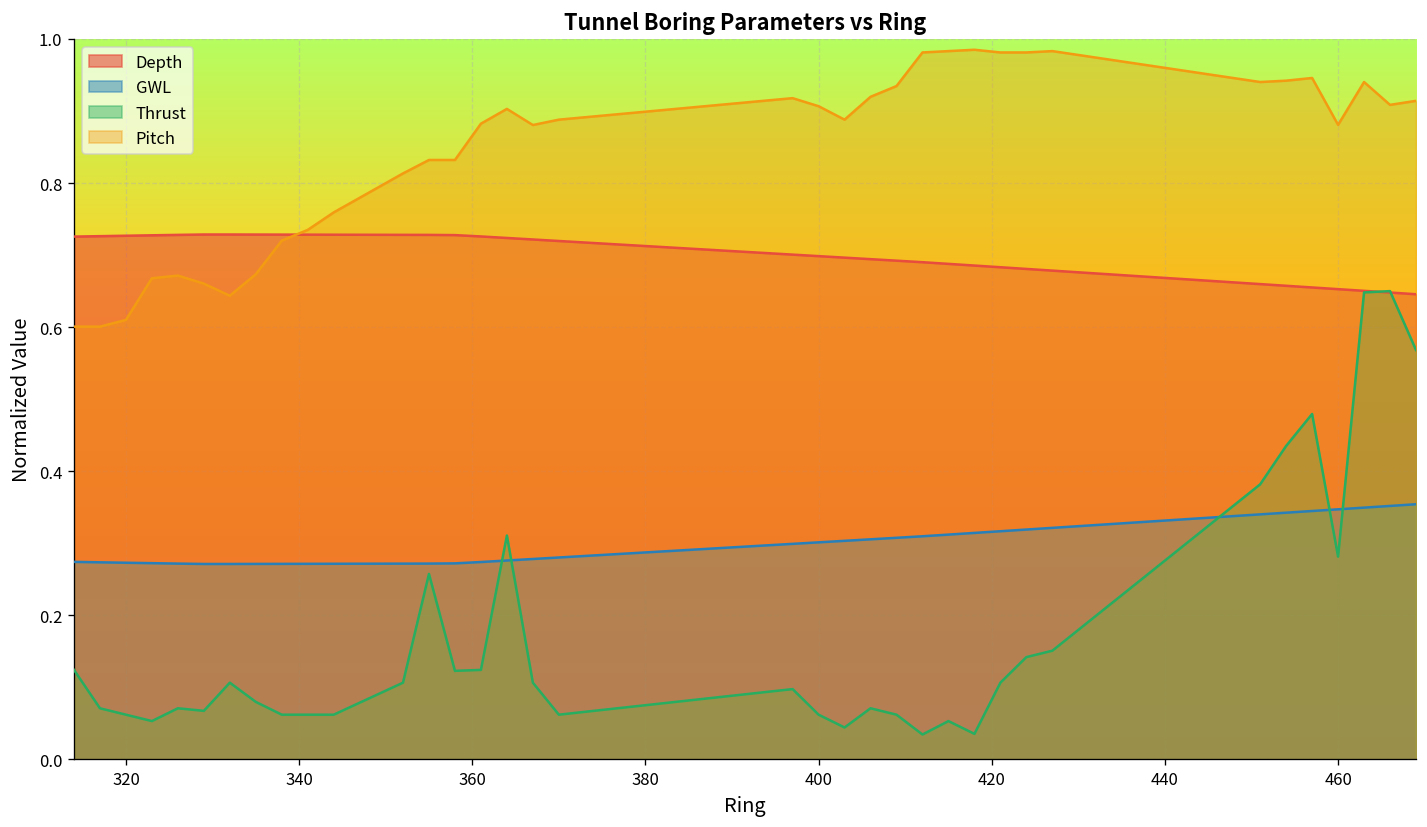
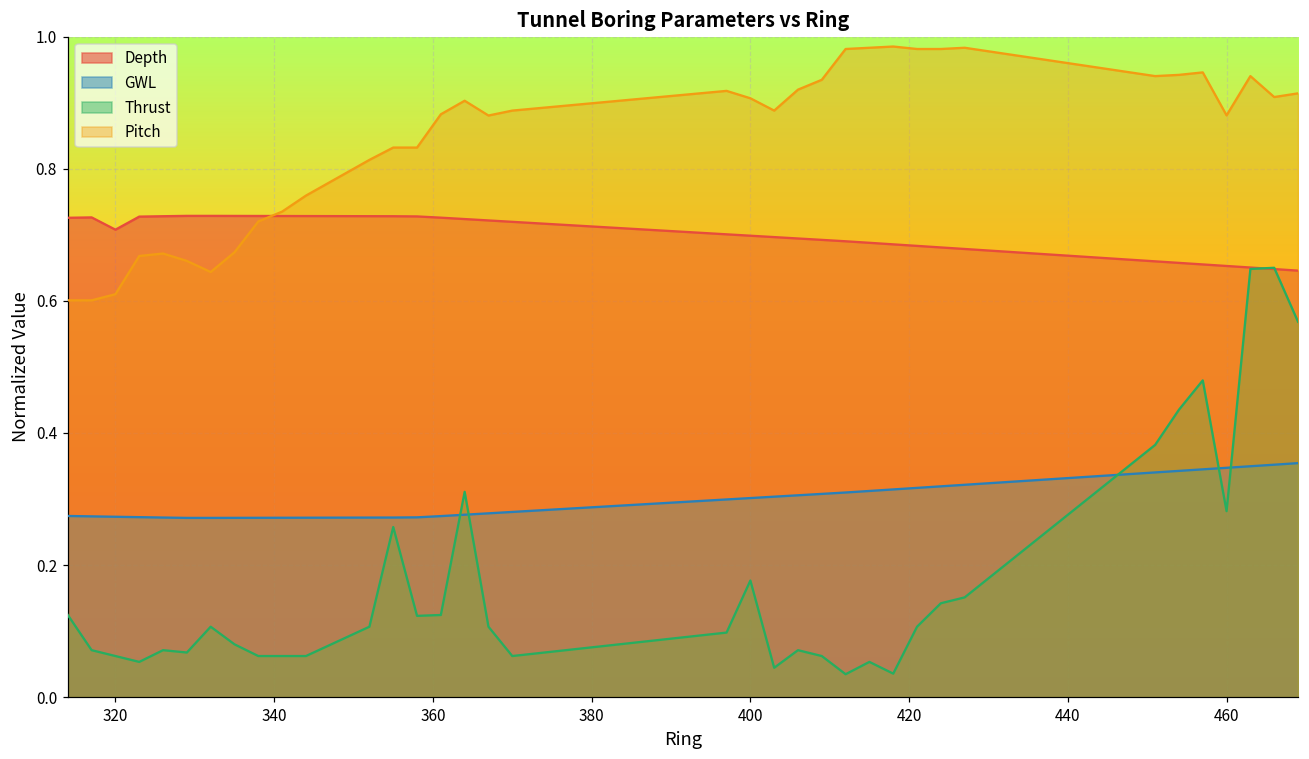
Depth, 320: 0.73 -> 0.71
Thrust, 400: 0.06 -> 0.18
